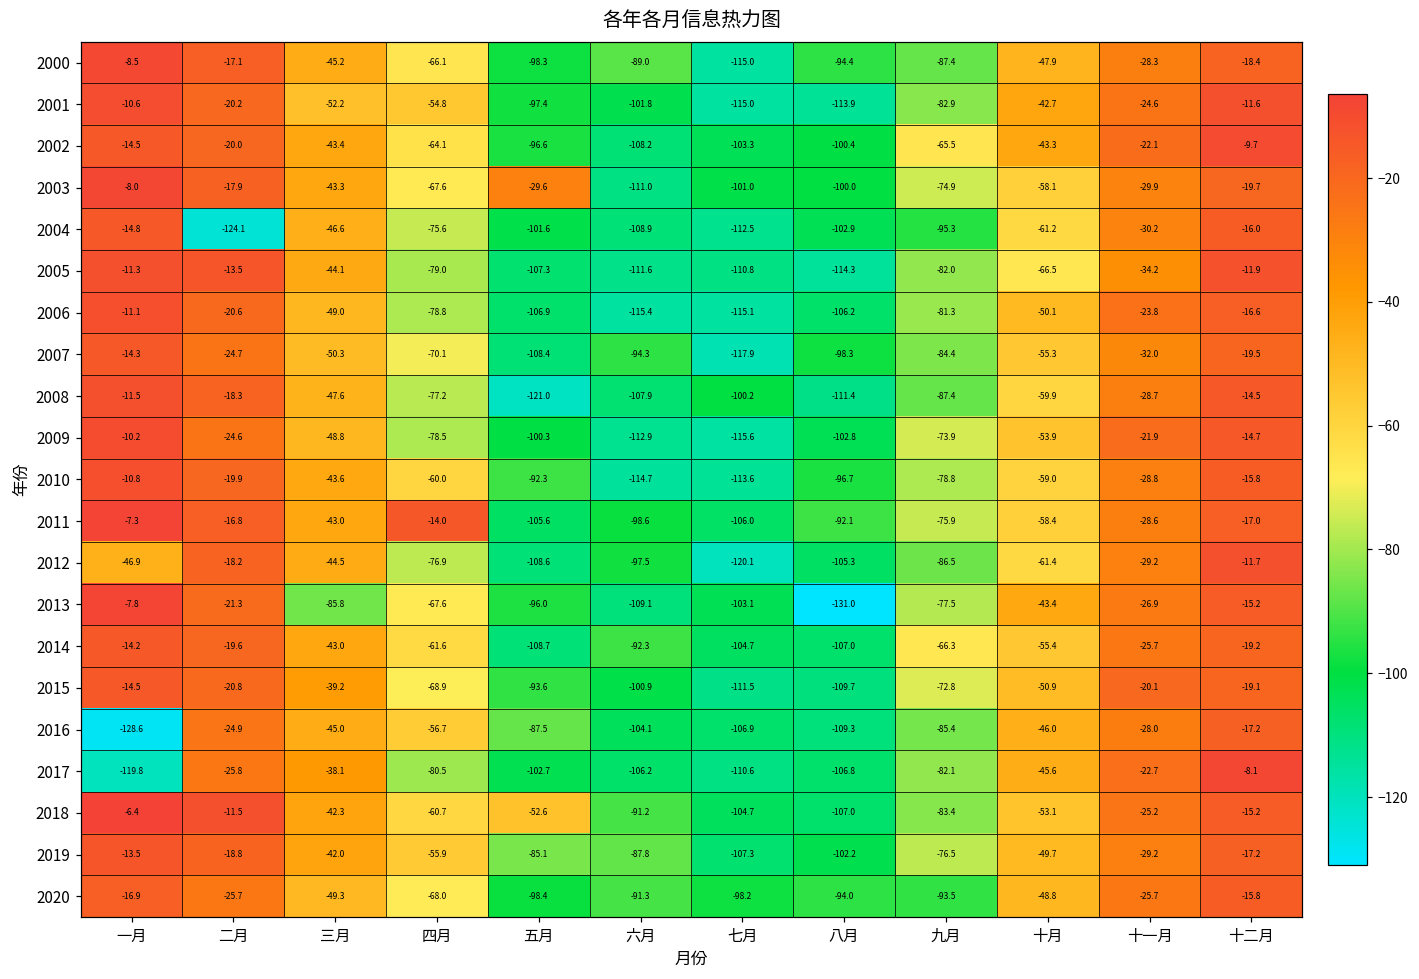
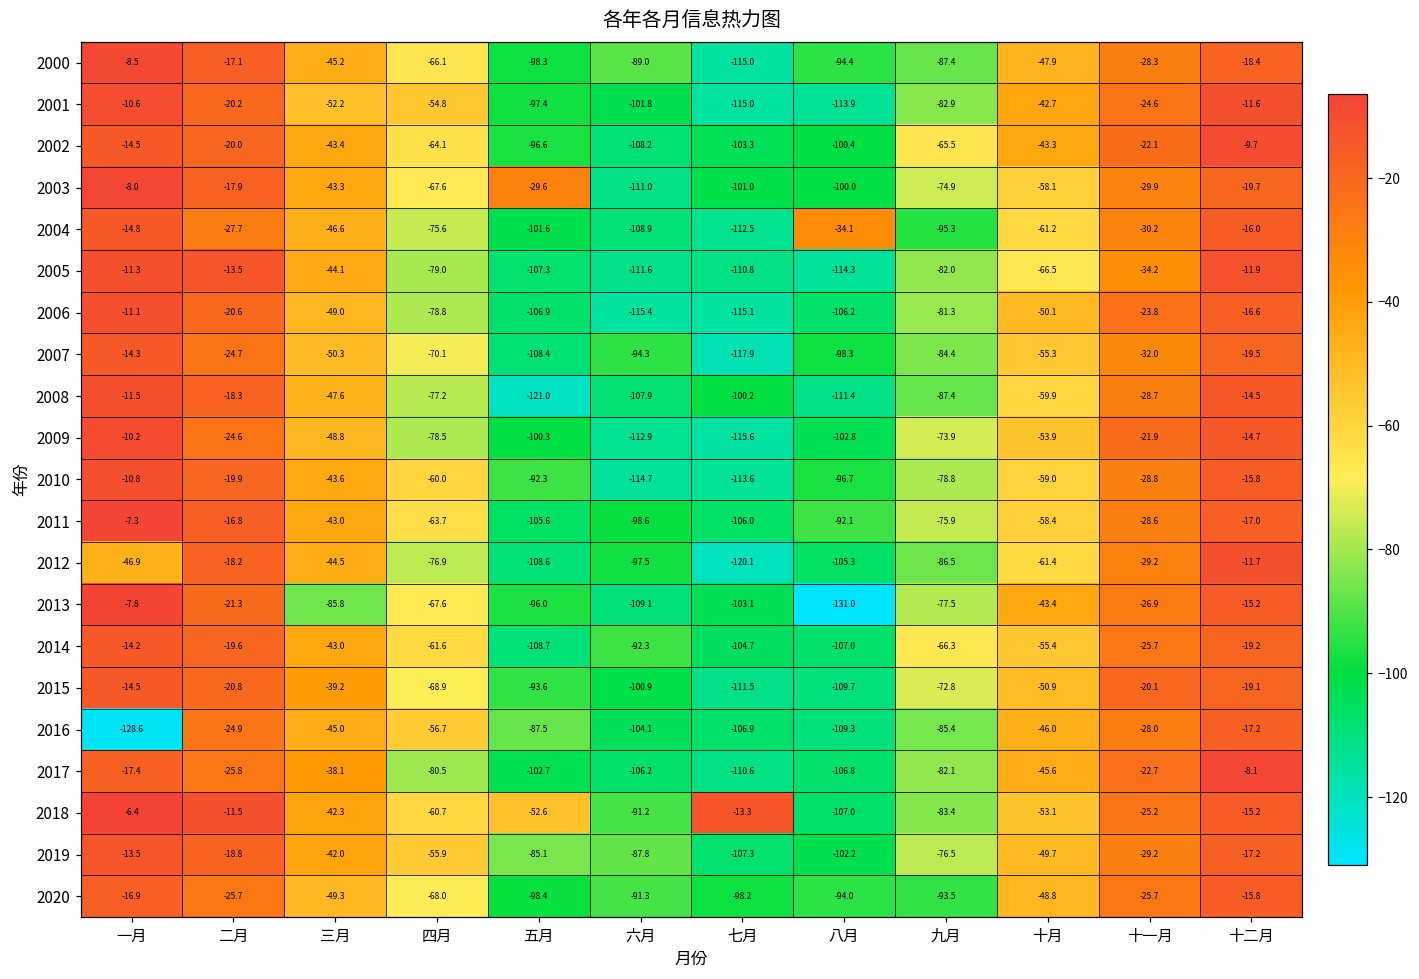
2004, 二月: -124.1 -> -27.7
2004, 八月: -102.9 -> -34.1
2011, 四月: -14.0 -> -63.7
2017, 一月: -119.8 -> -17.4
2018, 七月: -104.7 -> -13.3
